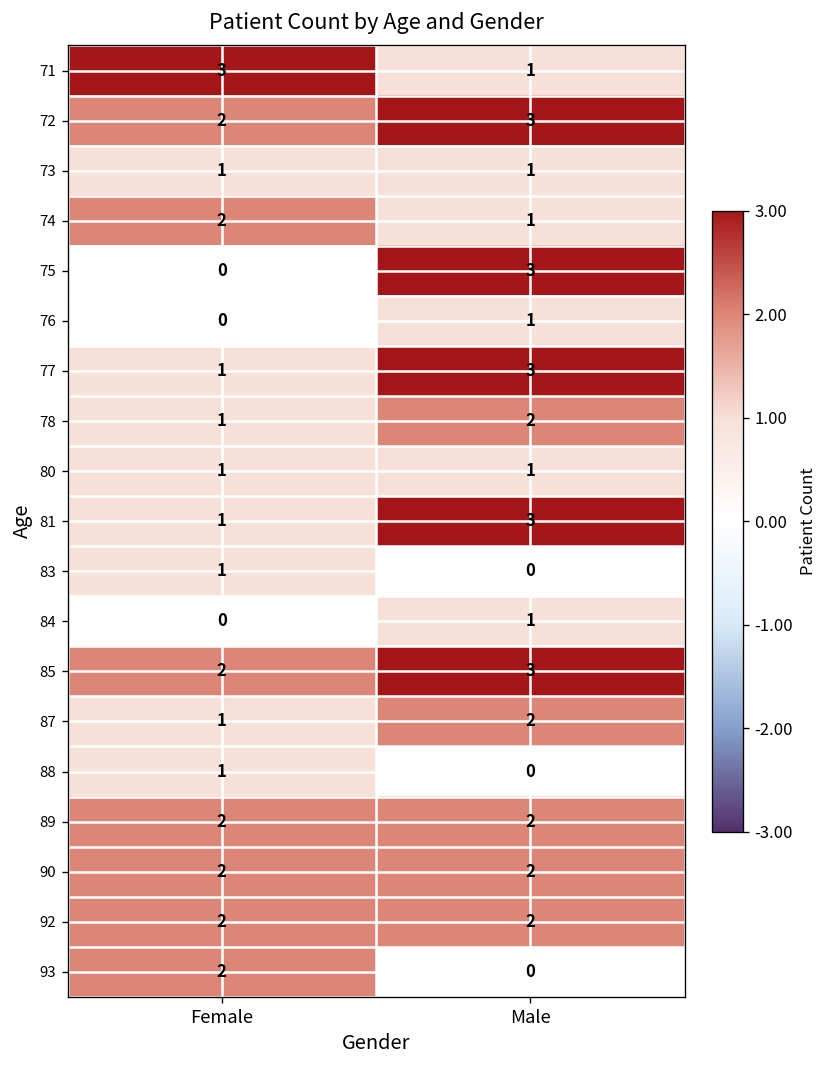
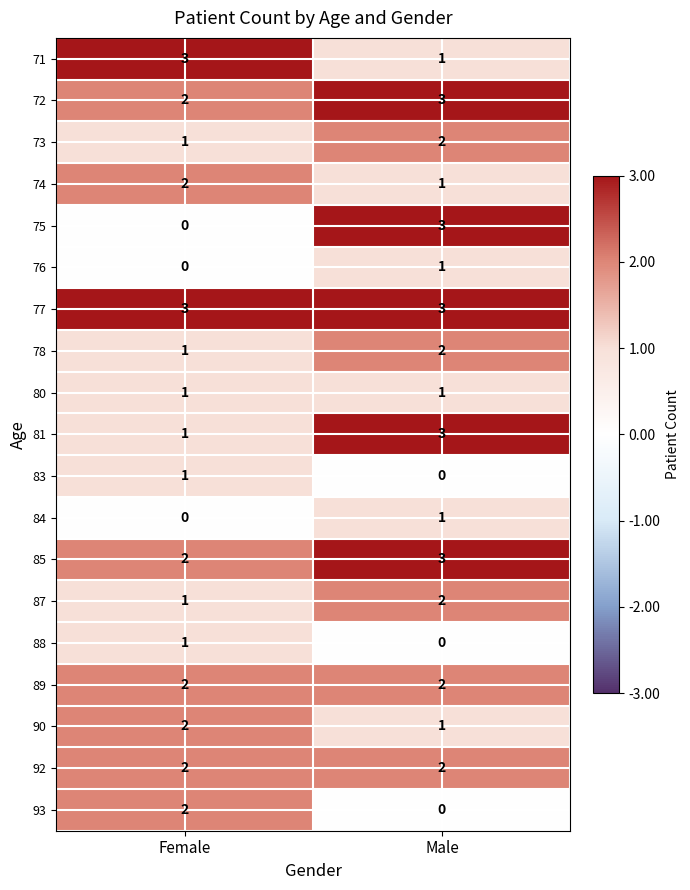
73, Male: 1 -> 2
77, Female: 1 -> 3
90, Male: 2 -> 1
